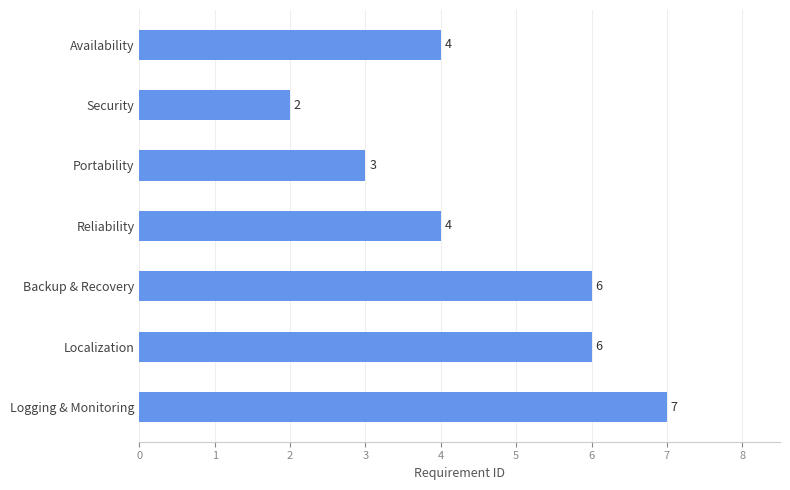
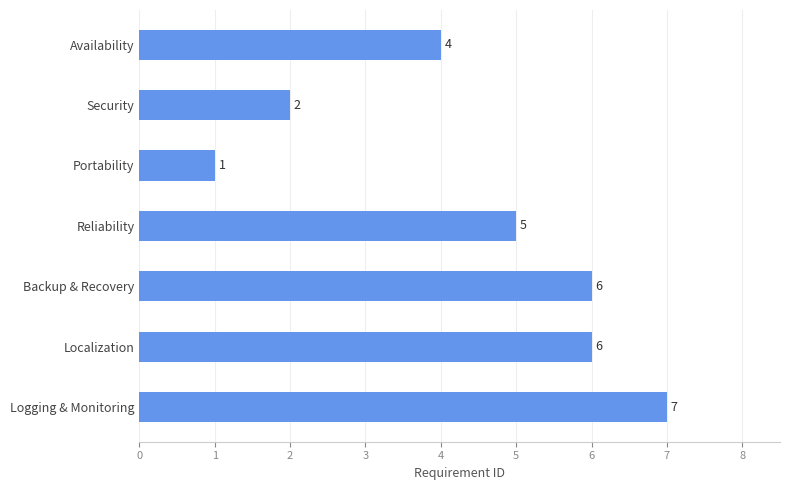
Portability: 3 -> 1
Reliability: 4 -> 5
